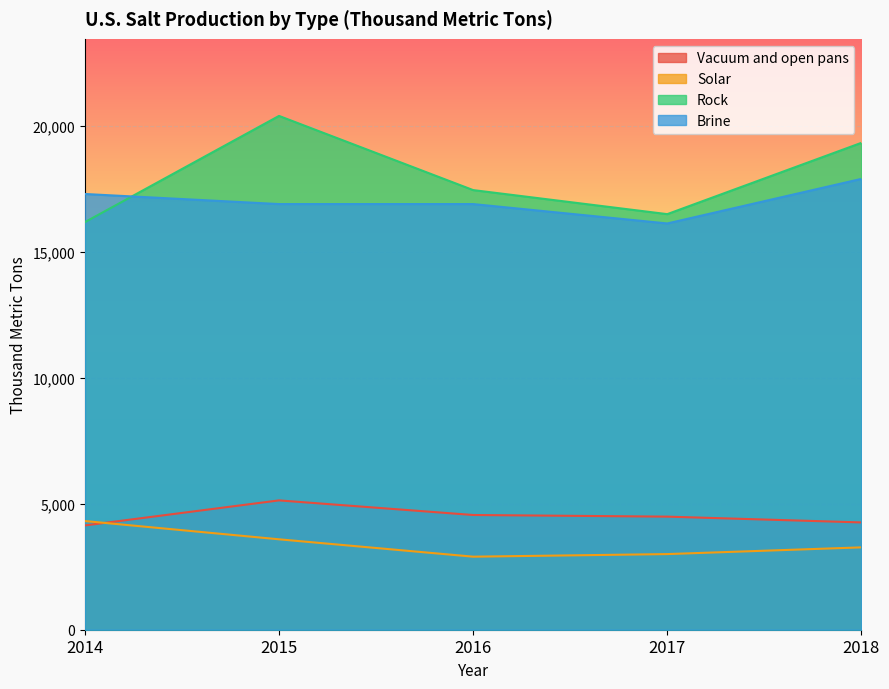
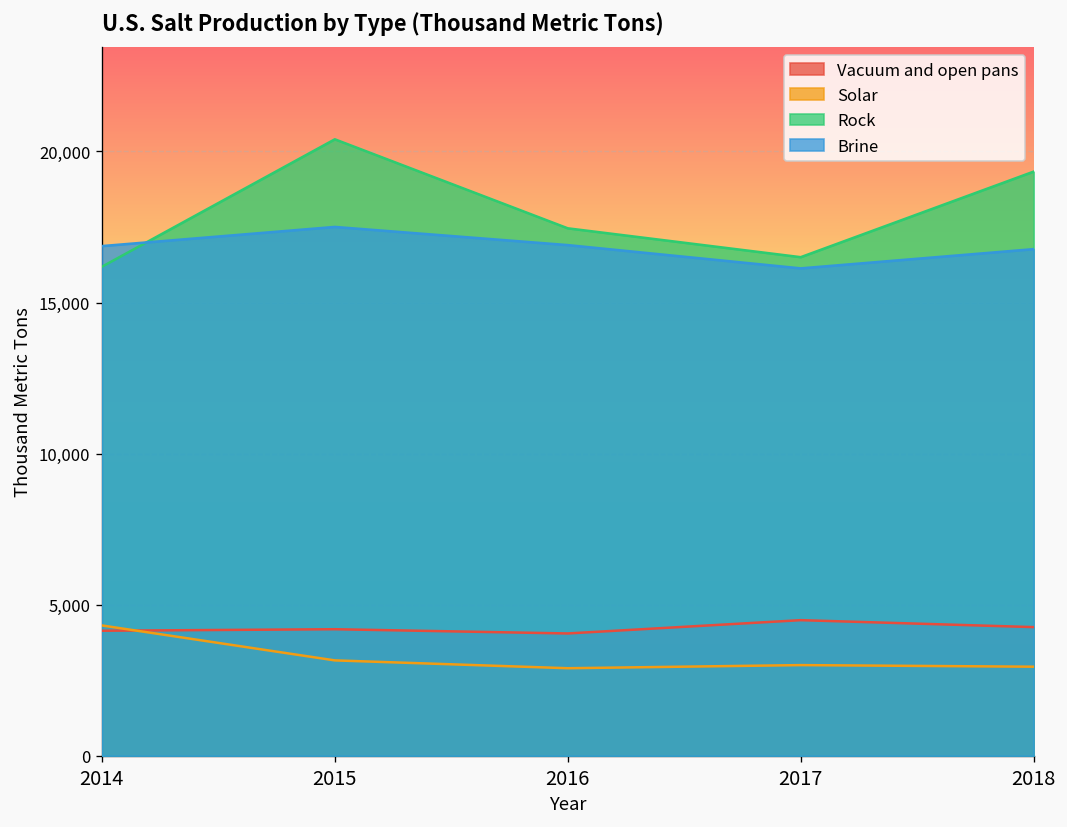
Brine, 2014: 17,300 -> 16,900
Vacuum and open pans, 2015: 5,100 -> 4,200
Solar, 2015: 3,600 -> 3,200
Brine, 2015: 16,900 -> 17,500
Vacuum and open pans, 2016: 4,600 -> 4,100
Solar, 2018: 3,300 -> 3,000
Brine, 2018: 17,900 -> 16,800
